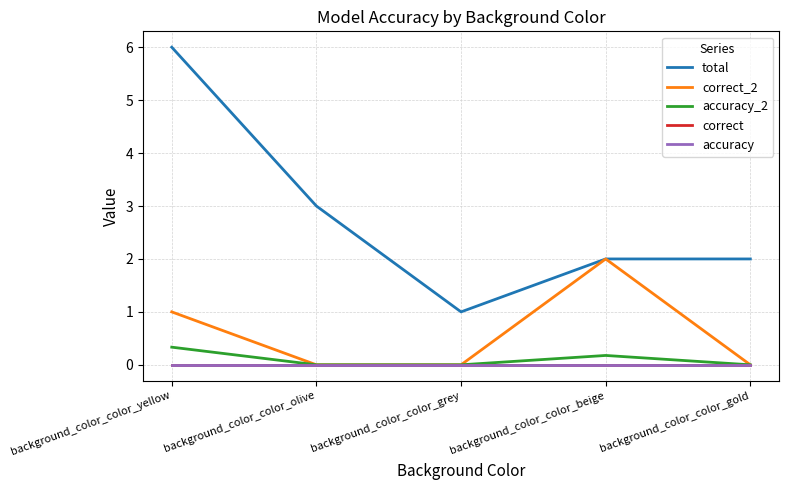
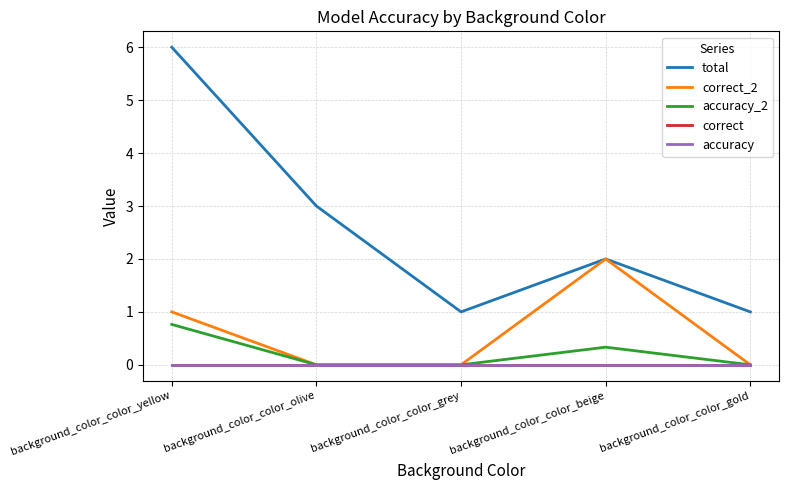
accuracy_2, background_color_color_yellow: 0.3 -> 0.8
accuracy_2, background_color_color_beige: 0.2 -> 0.3
total, background_color_color_gold: 2 -> 1
